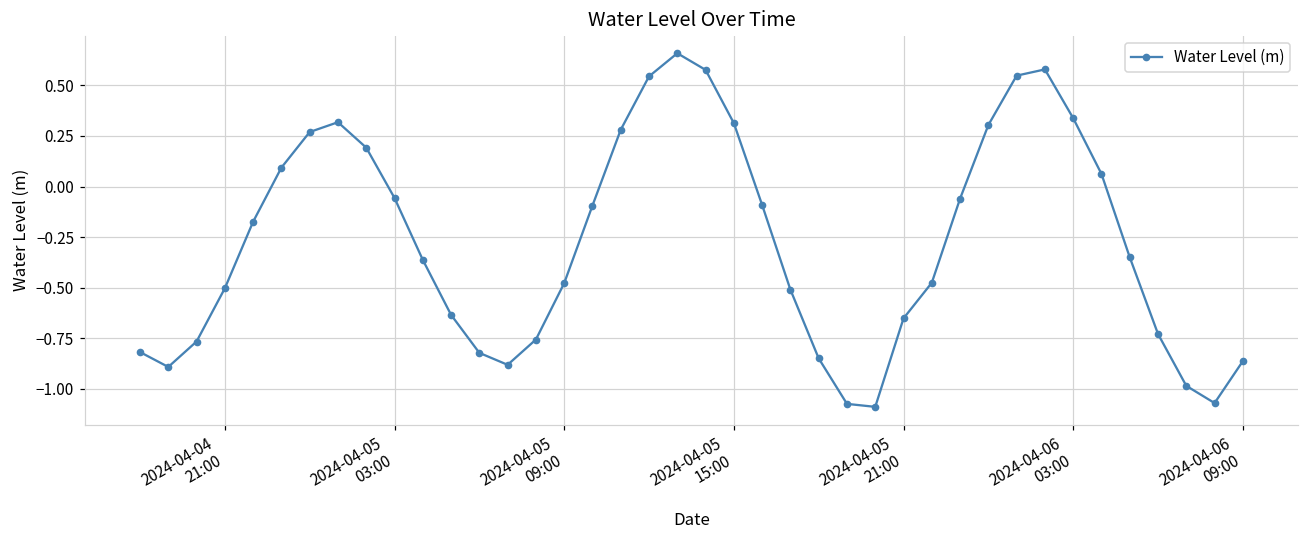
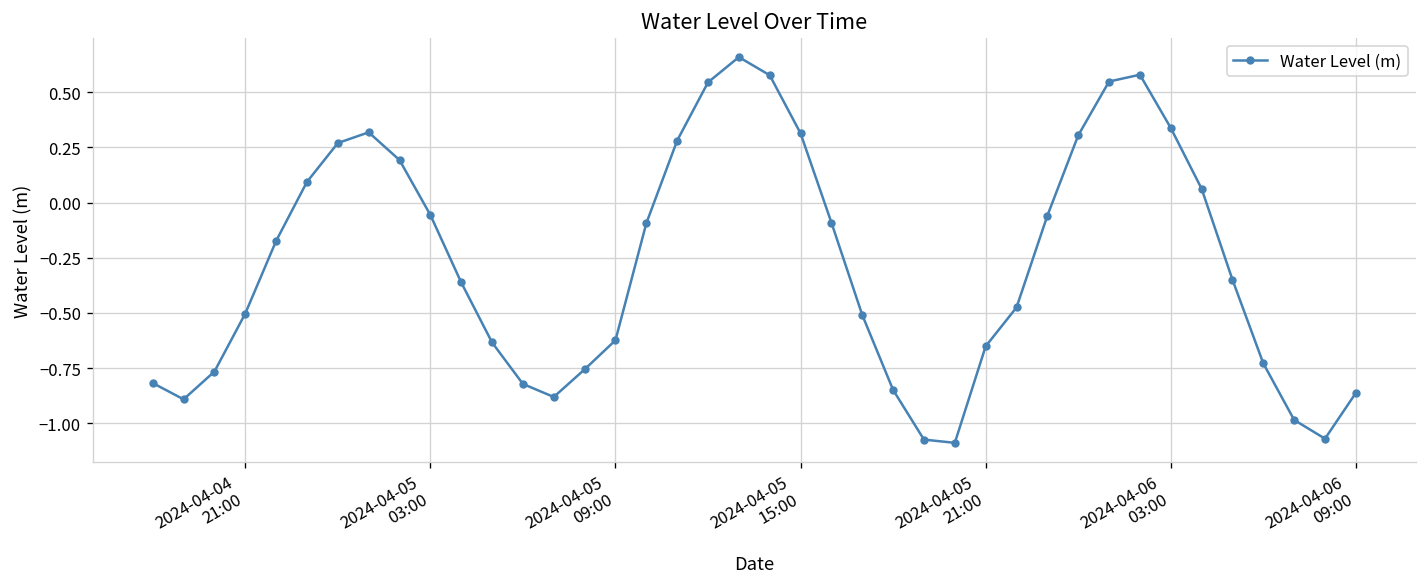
2024-04-05 09:00: -0.48 -> -0.62
